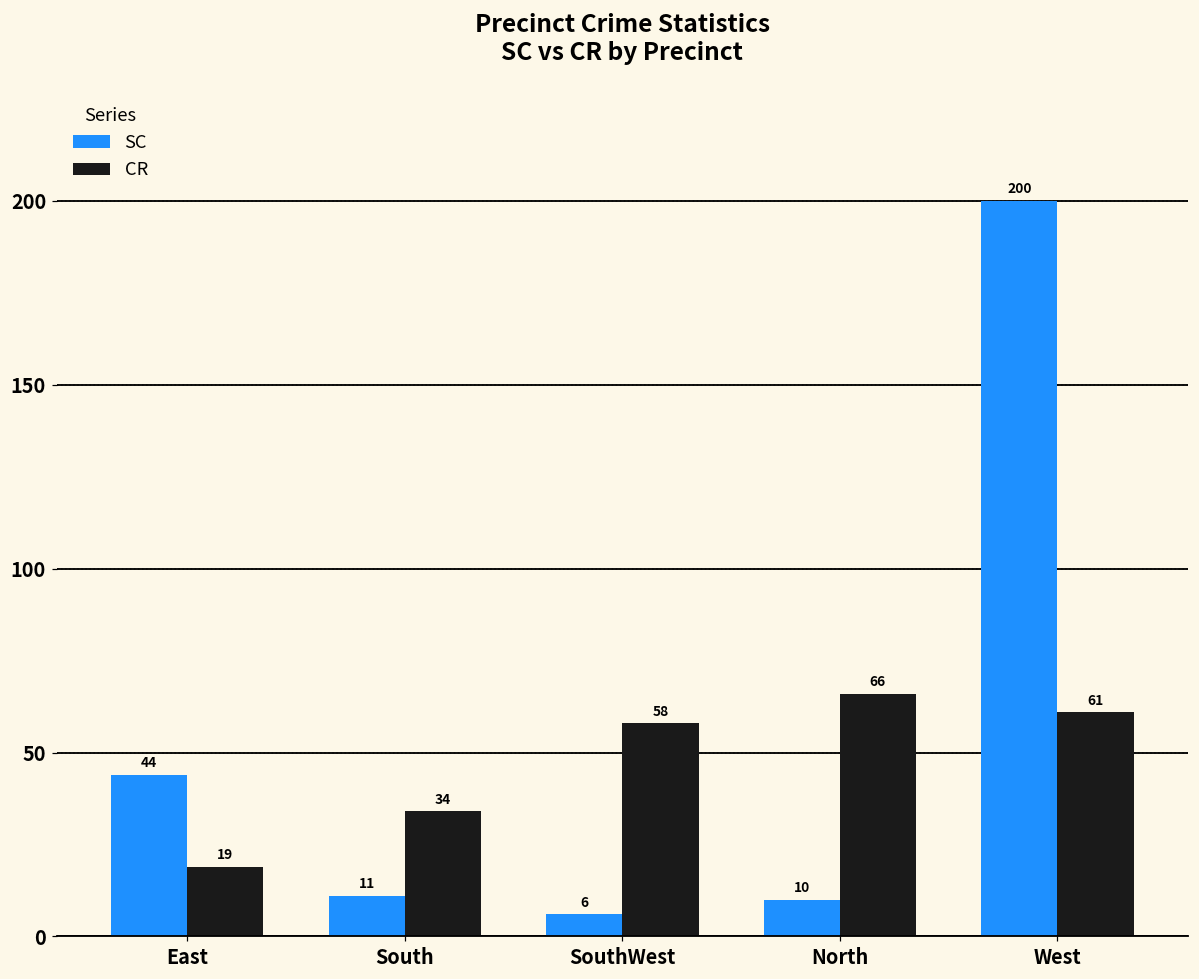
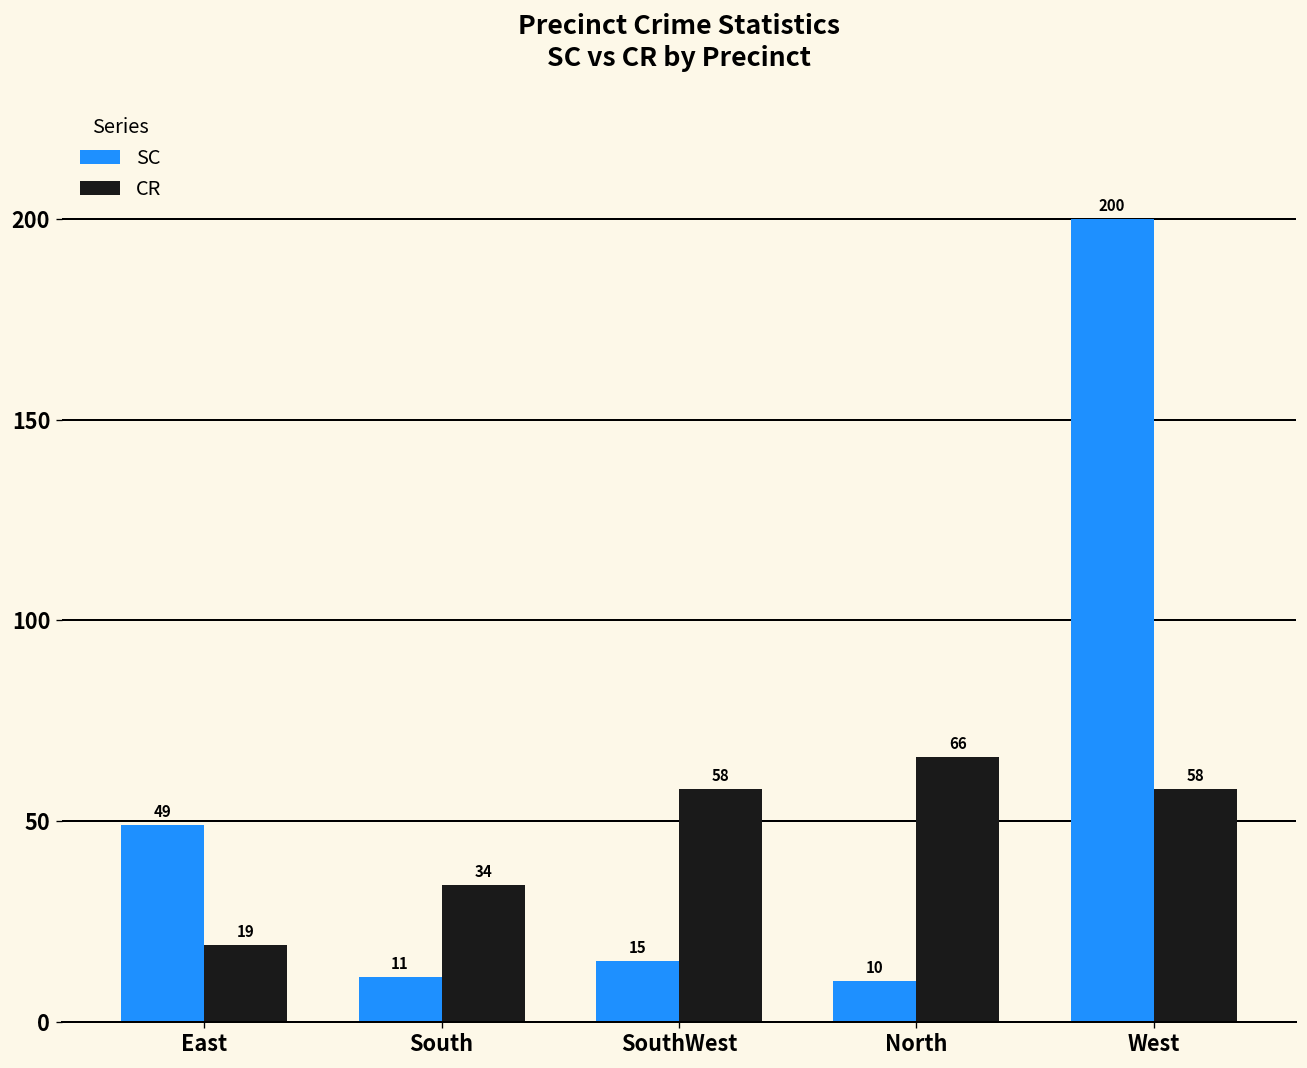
SC, East: 44 -> 49
SC, SouthWest: 6 -> 15
CR, West: 61 -> 58
